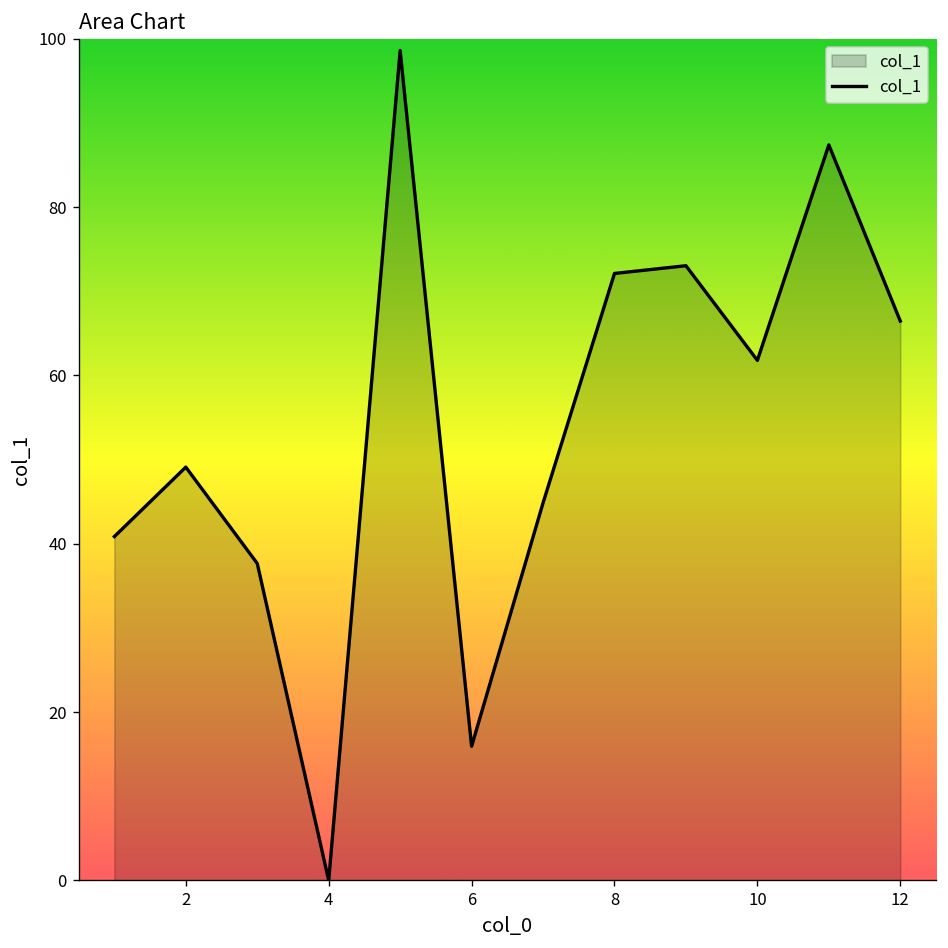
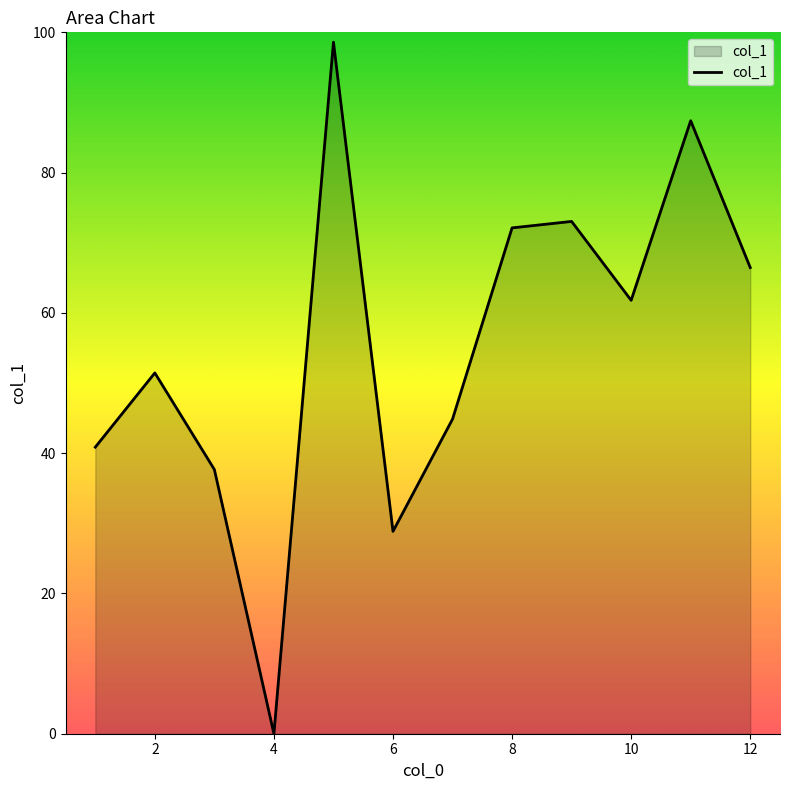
2: 49 -> 51
6: 16 -> 29
